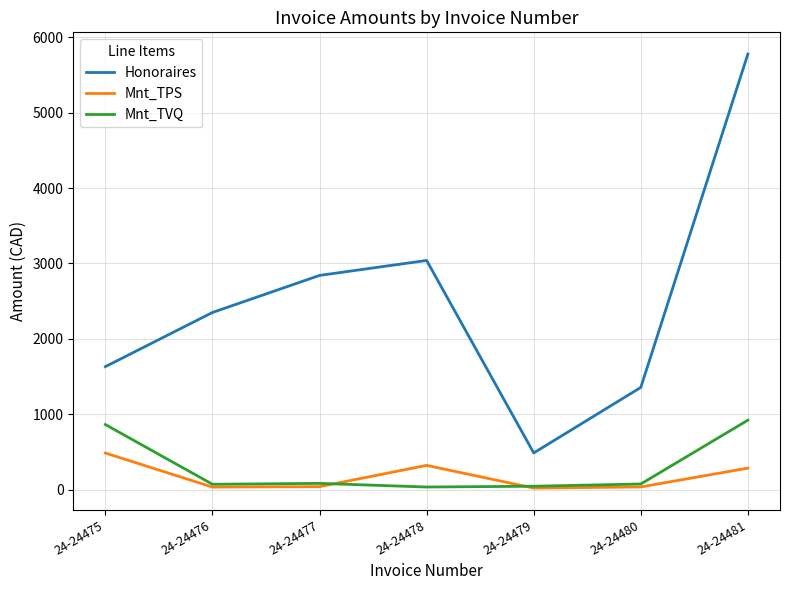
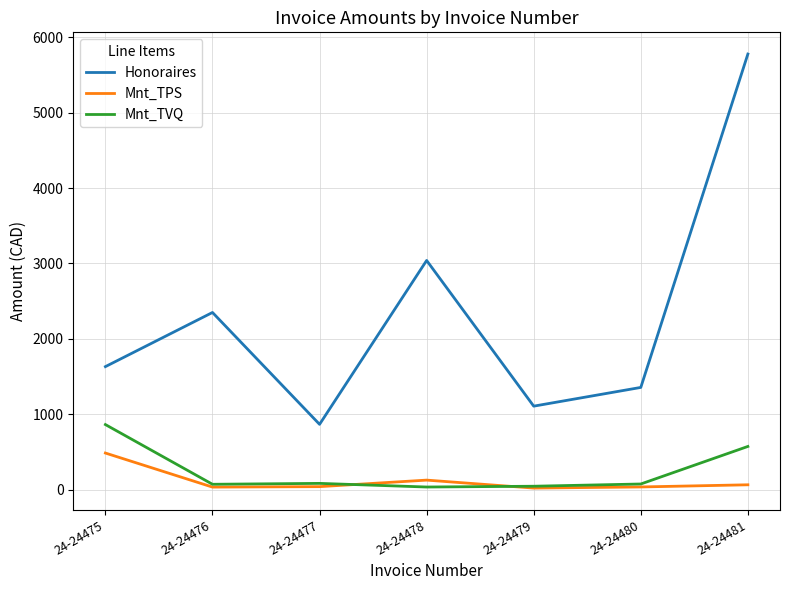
Honoraires, 24-24477: 2800 -> 900
Mnt_TPS, 24-24478: 300 -> 100
Honoraires, 24-24479: 500 -> 1100
Mnt_TPS, 24-24481: 300 -> 100
Mnt_TVQ, 24-24481: 900 -> 600
